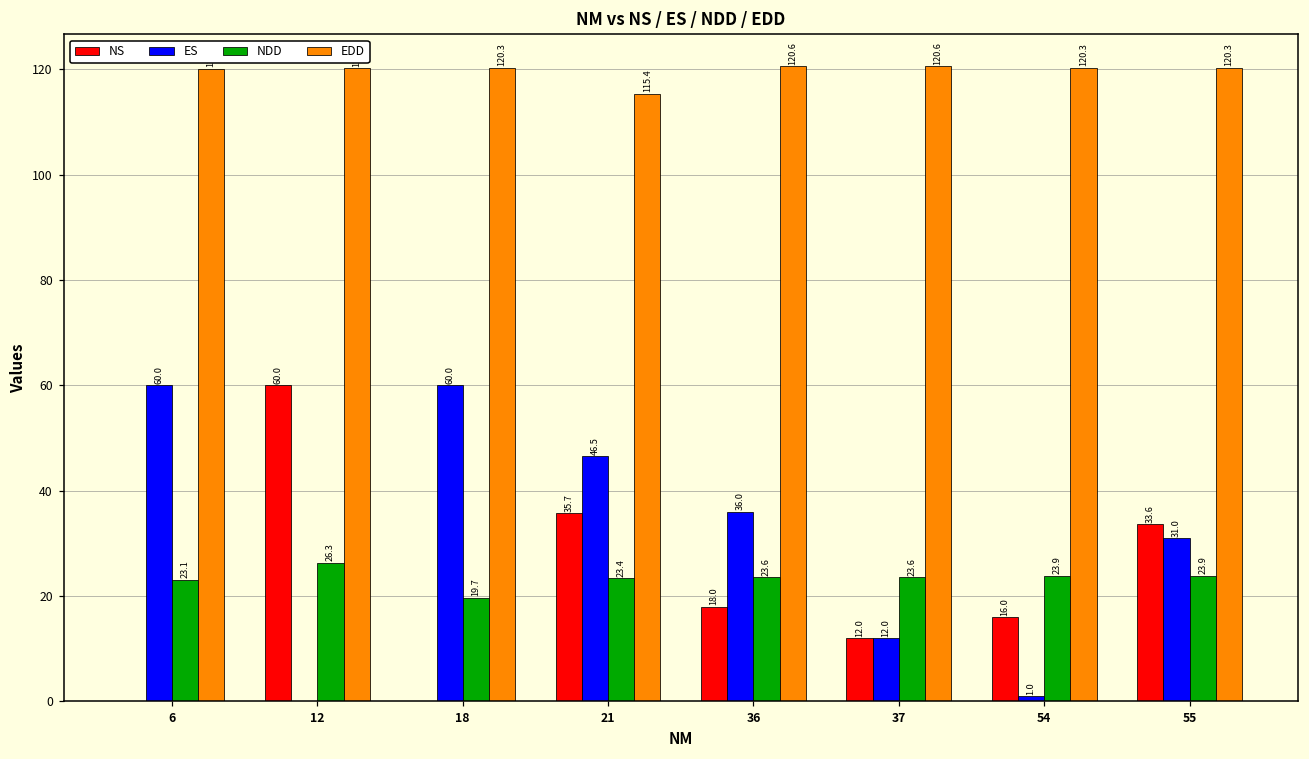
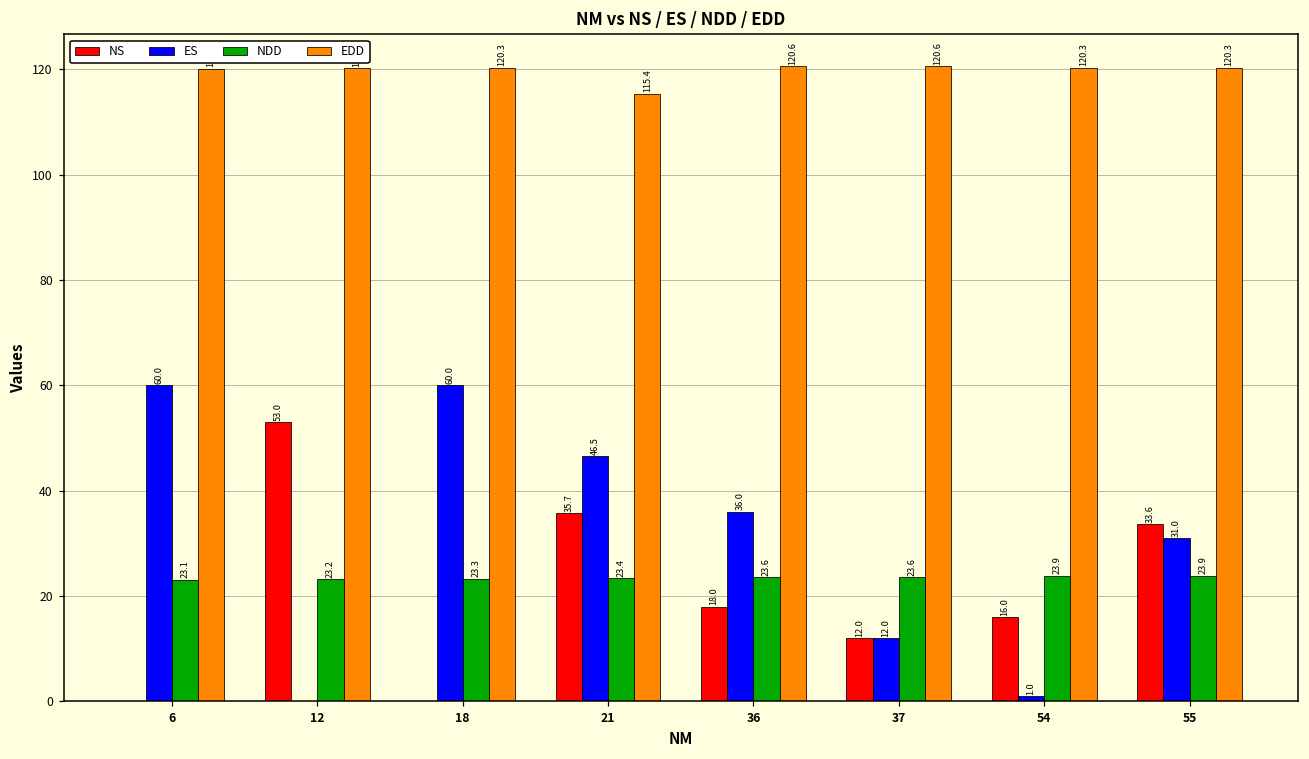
NS, 12: 60.0 -> 53.0
NDD, 12: 26.3 -> 23.2
NDD, 18: 19.7 -> 23.3
